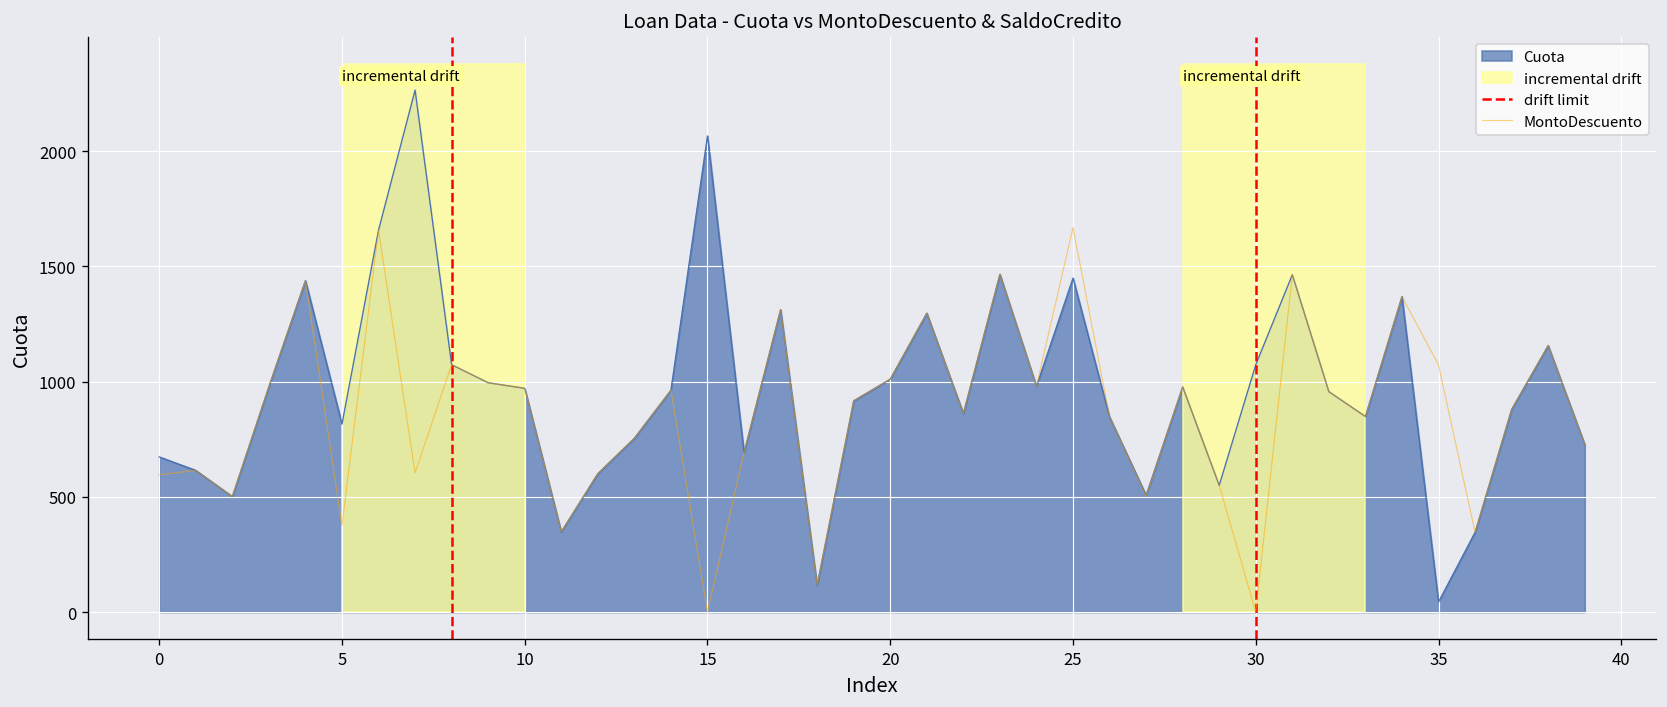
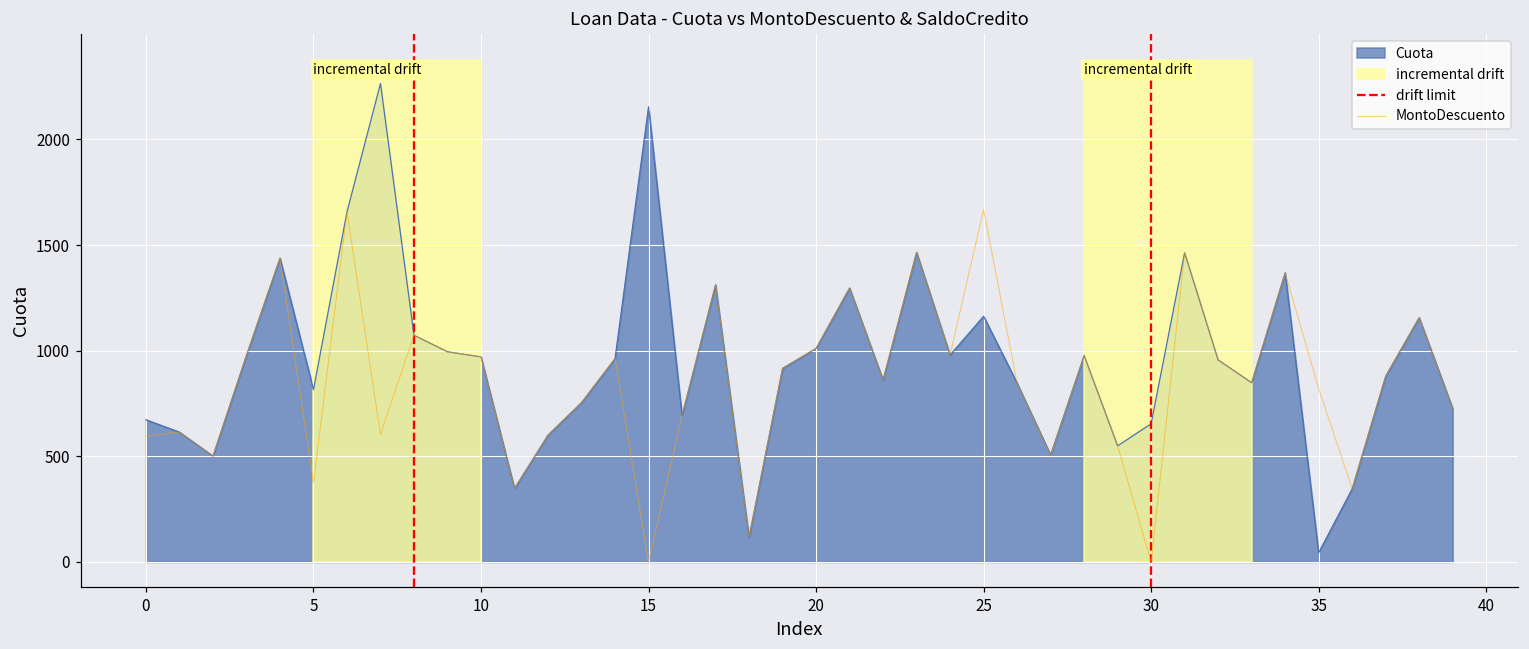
Cuota, 15: 2070 -> 2150
Cuota, 25: 1450 -> 1160
Cuota, 30: 1070 -> 650
MontoDescuento, 35: 1070 -> 820
